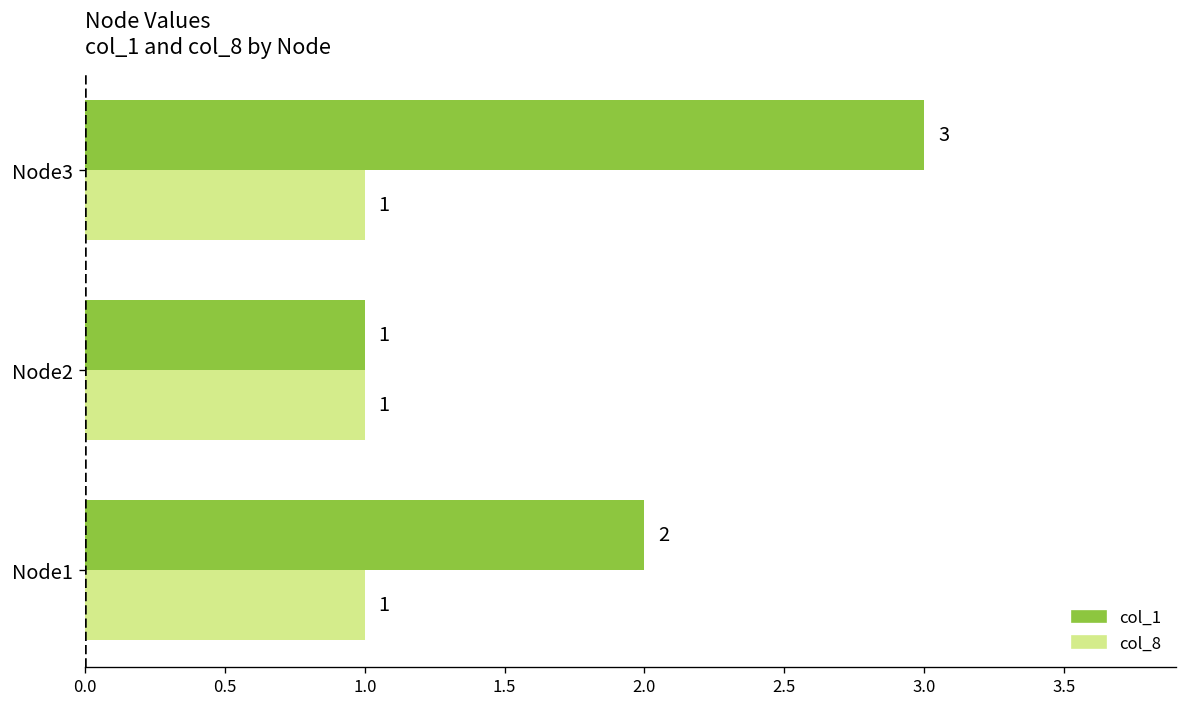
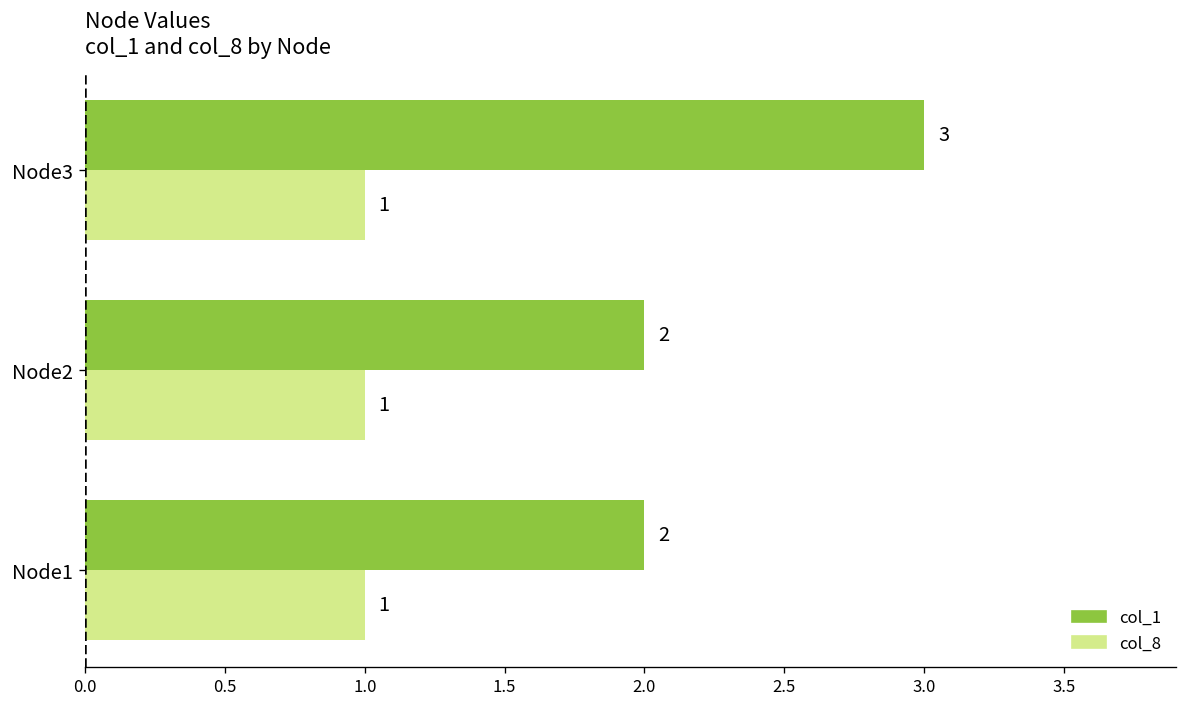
col_1, Node2: 1 -> 2
